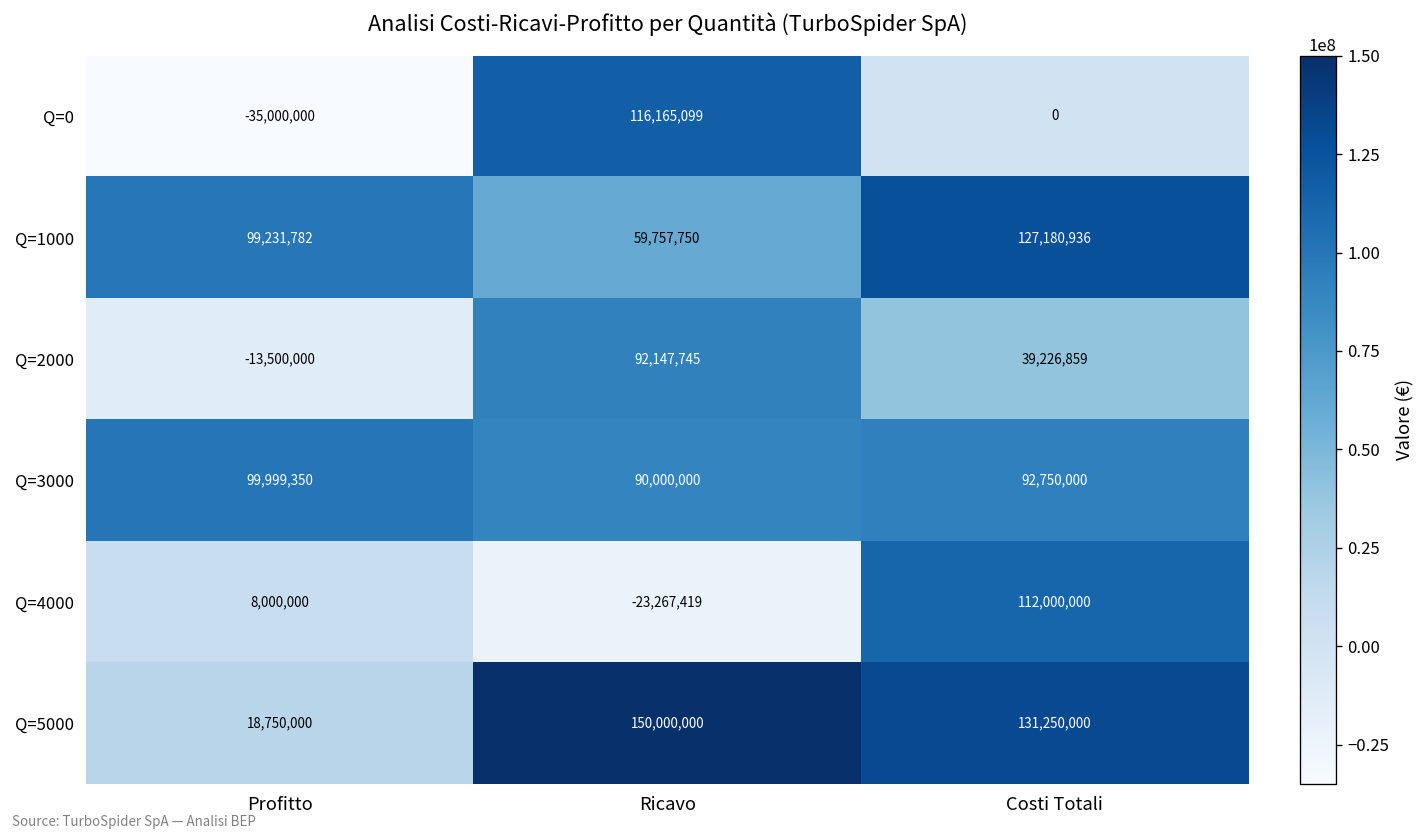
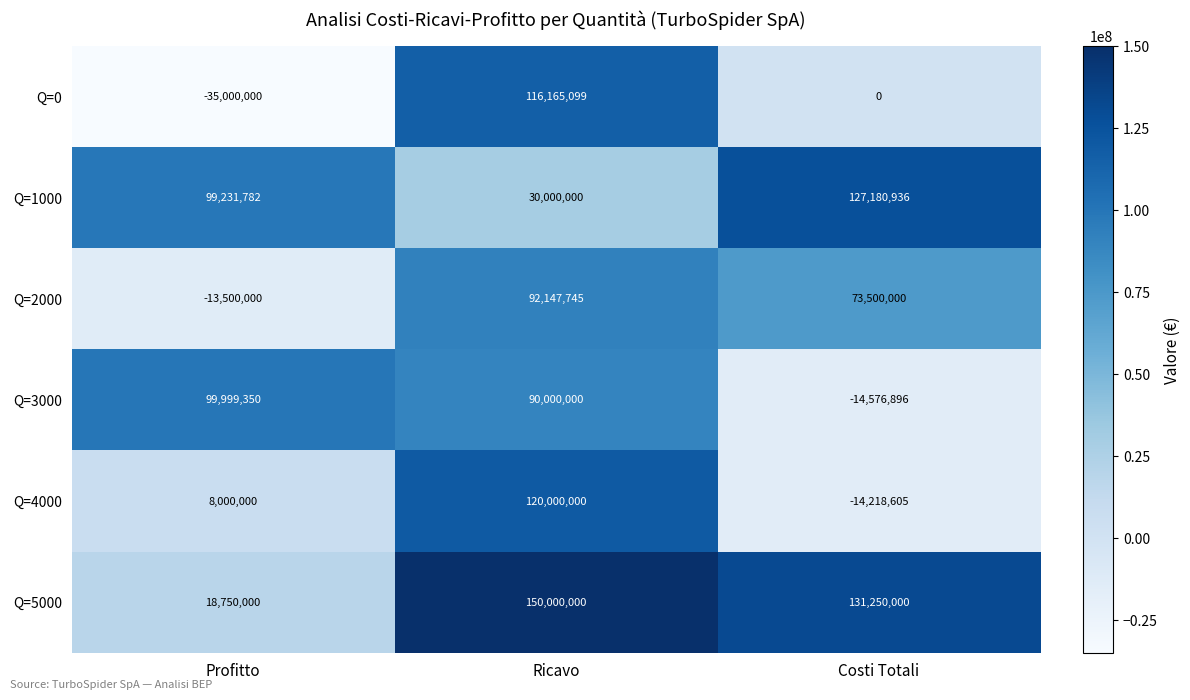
Q=1000, Ricavo: 59,757,750 -> 30,000,000
Q=2000, Costi Totali: 39,226,859 -> 73,500,000
Q=3000, Costi Totali: 92,750,000 -> -14,576,896
Q=4000, Ricavo: -23,267,419 -> 120,000,000
Q=4000, Costi Totali: 112,000,000 -> -14,218,605
